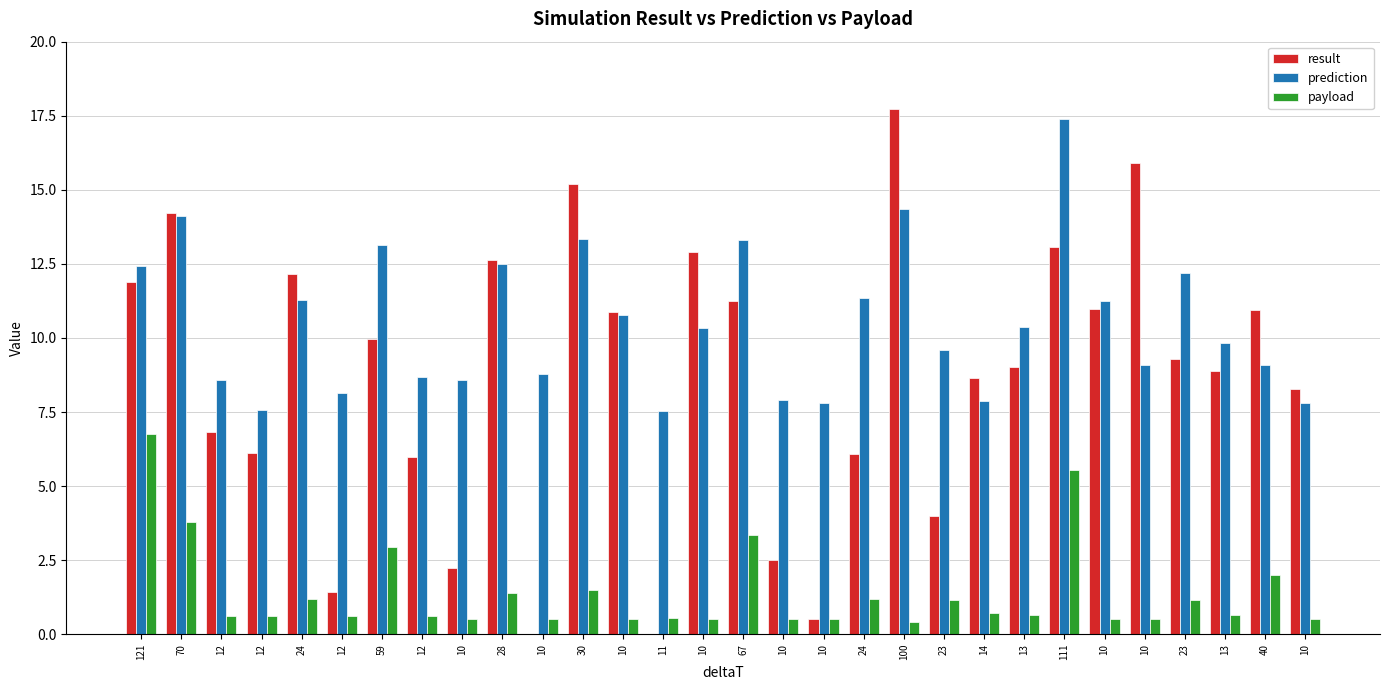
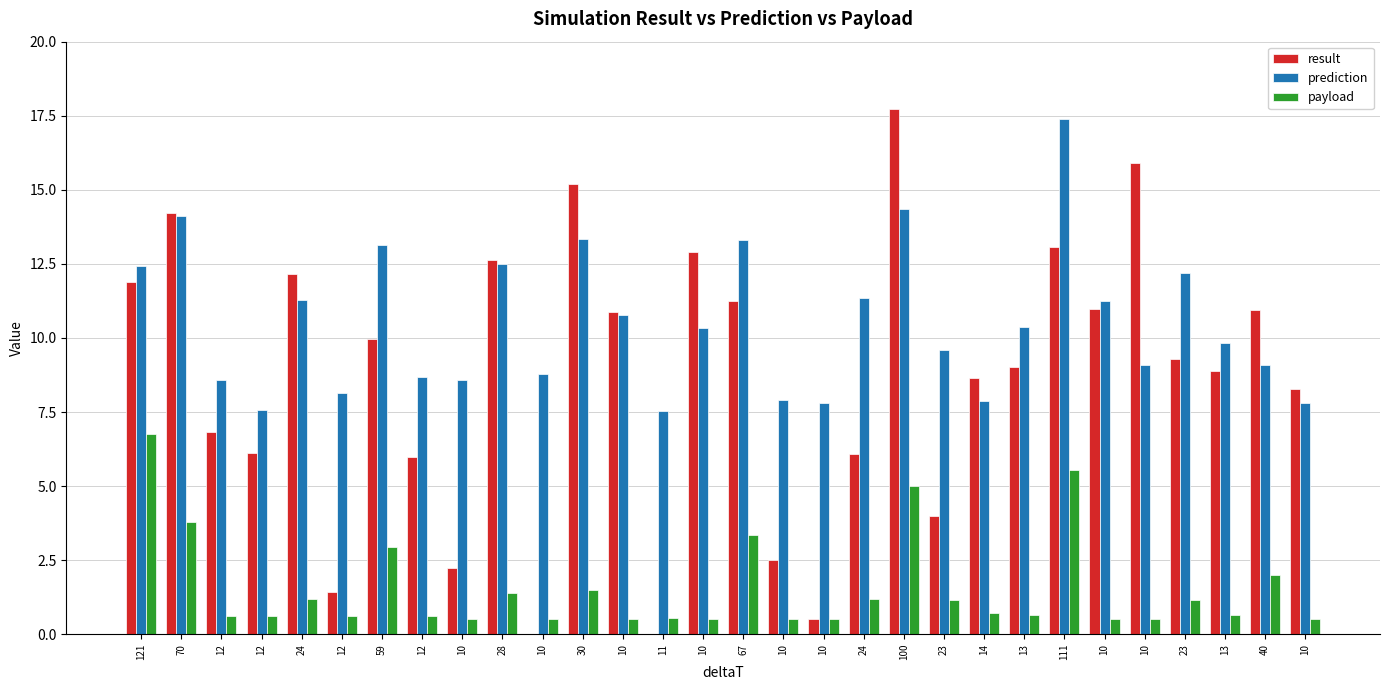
payload, 100: 0.4 -> 5.0
